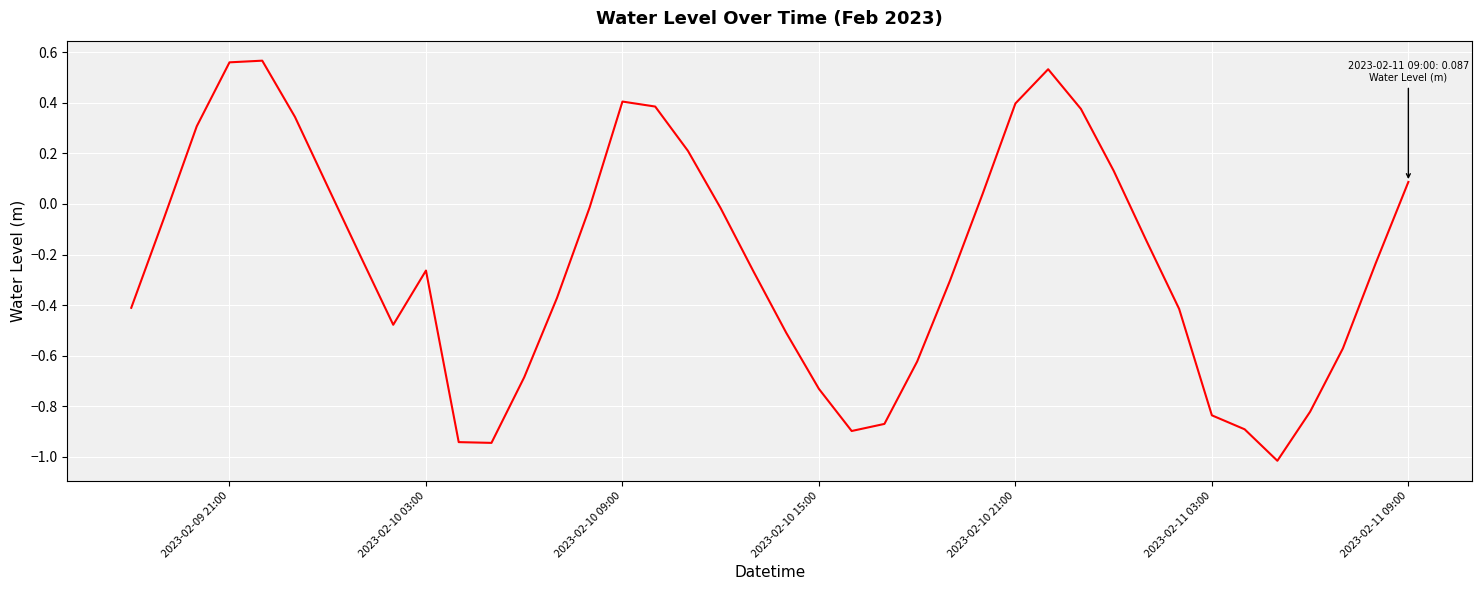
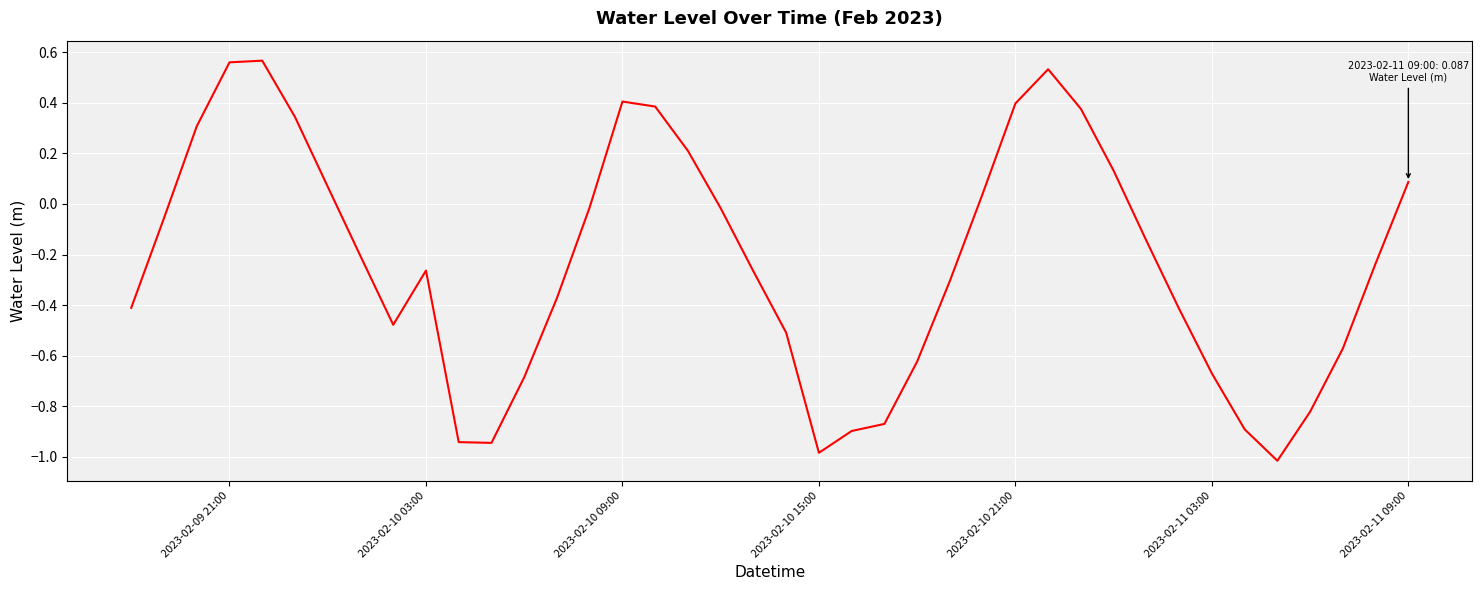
2023-02-10 15:00: -0.73 -> -0.98
2023-02-11 03:00: -0.84 -> -0.67
